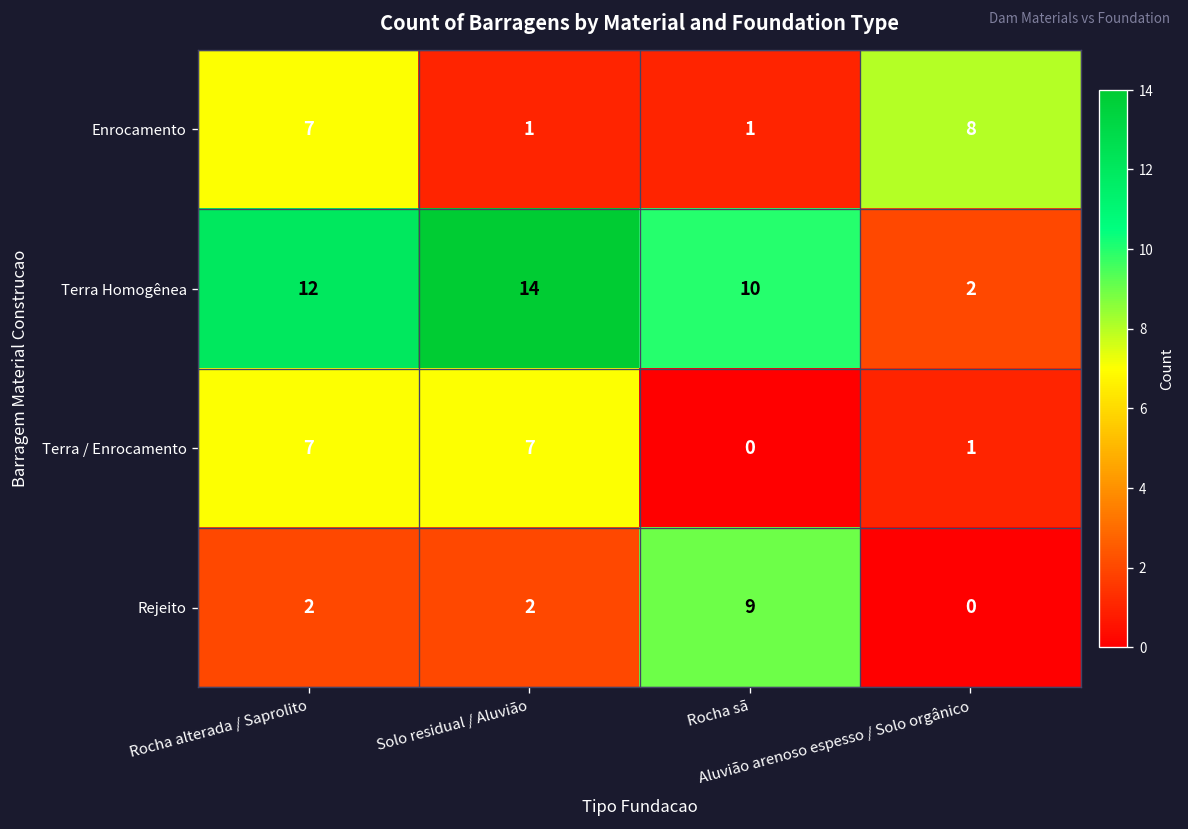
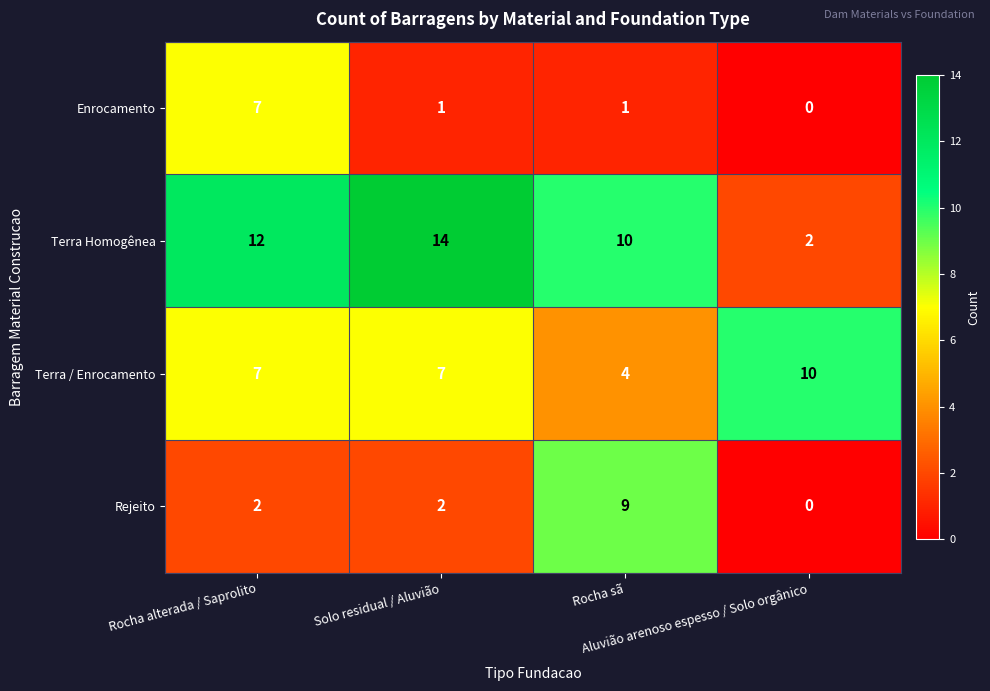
Enrocamento, Aluvião arenoso espesso / Solo orgânico: 8 -> 0
Terra / Enrocamento, Rocha sã: 0 -> 4
Terra / Enrocamento, Aluvião arenoso espesso / Solo orgânico: 1 -> 10
